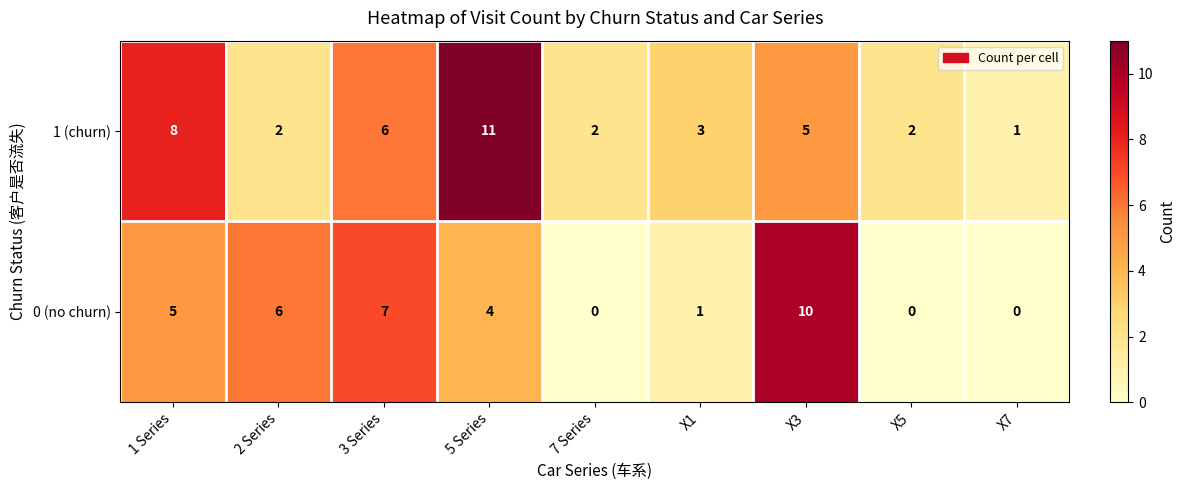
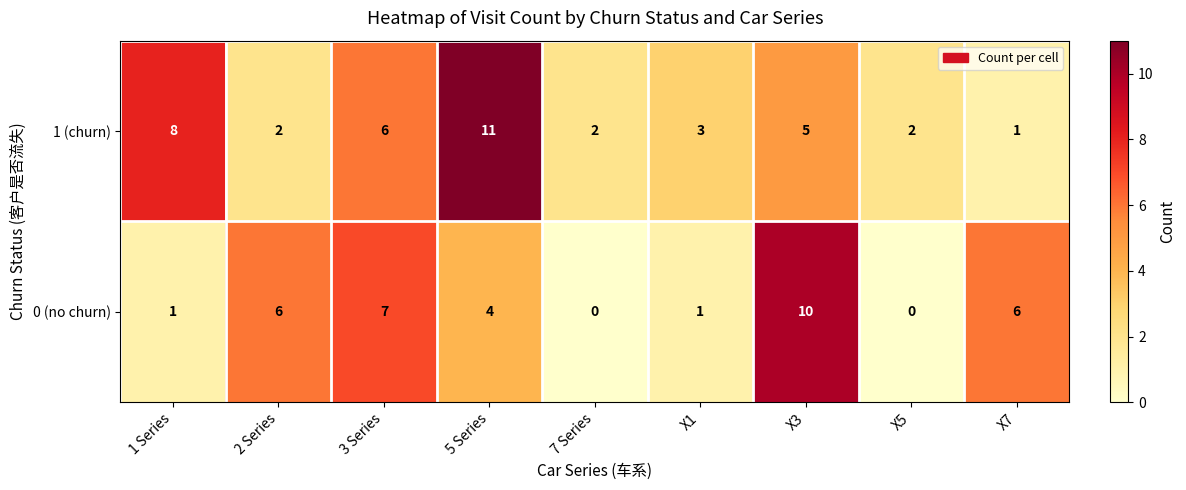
0 (no churn), 1 Series: 5 -> 1
0 (no churn), X7: 0 -> 6
